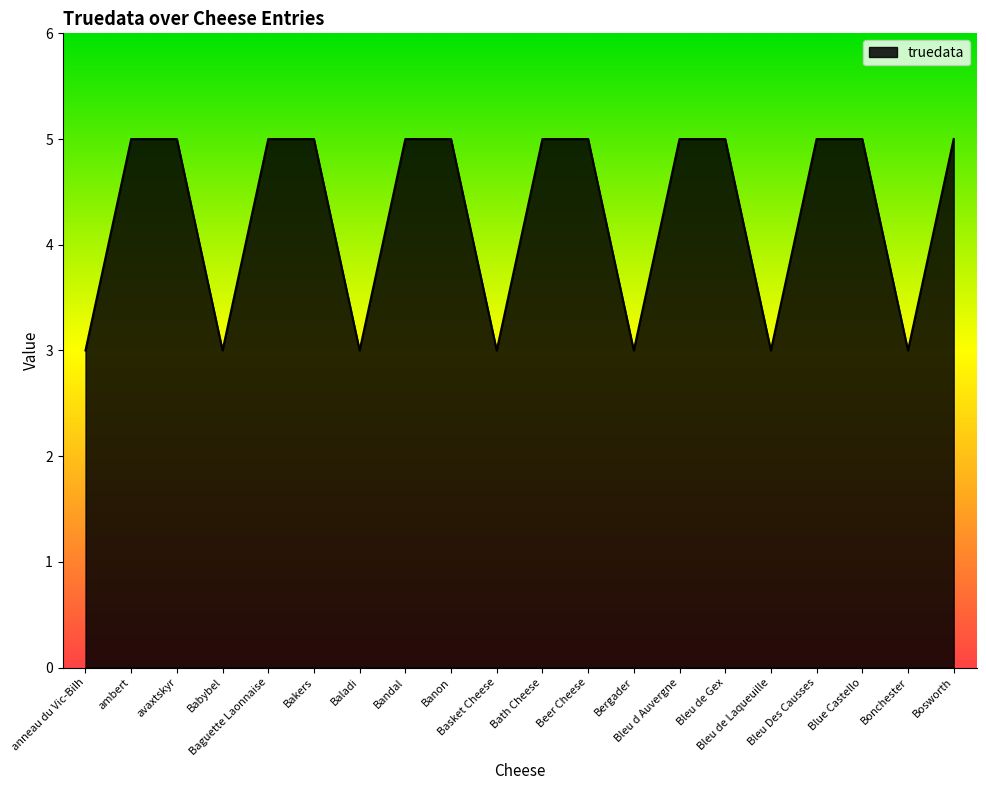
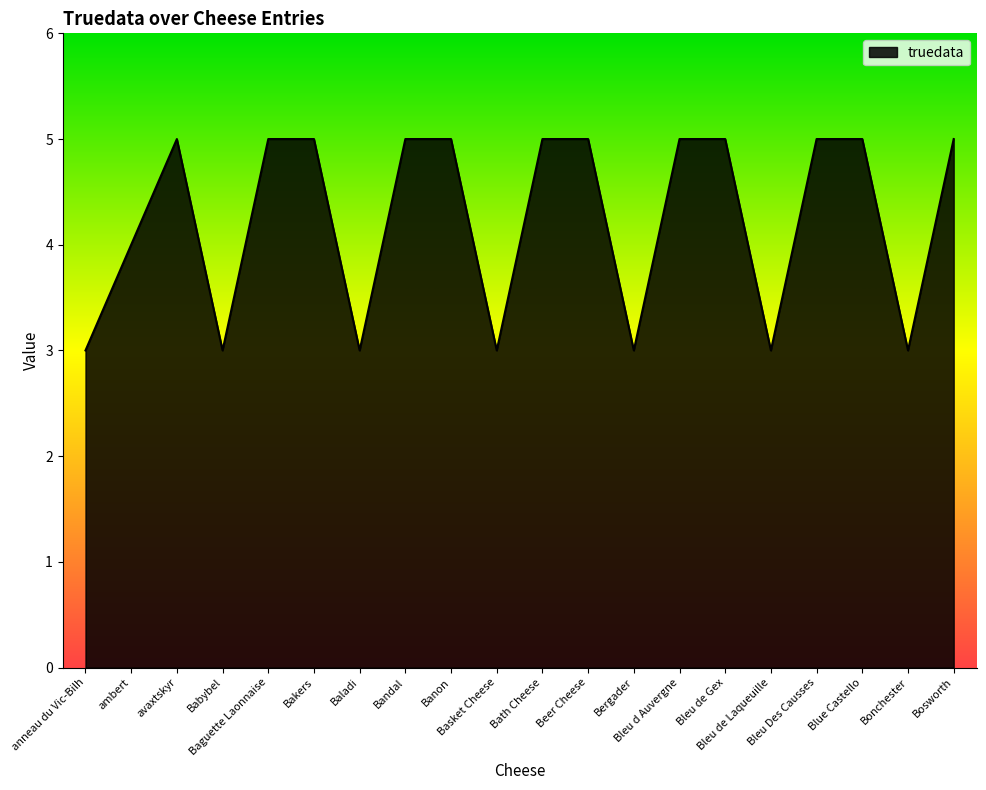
ambert: 5 -> 4
